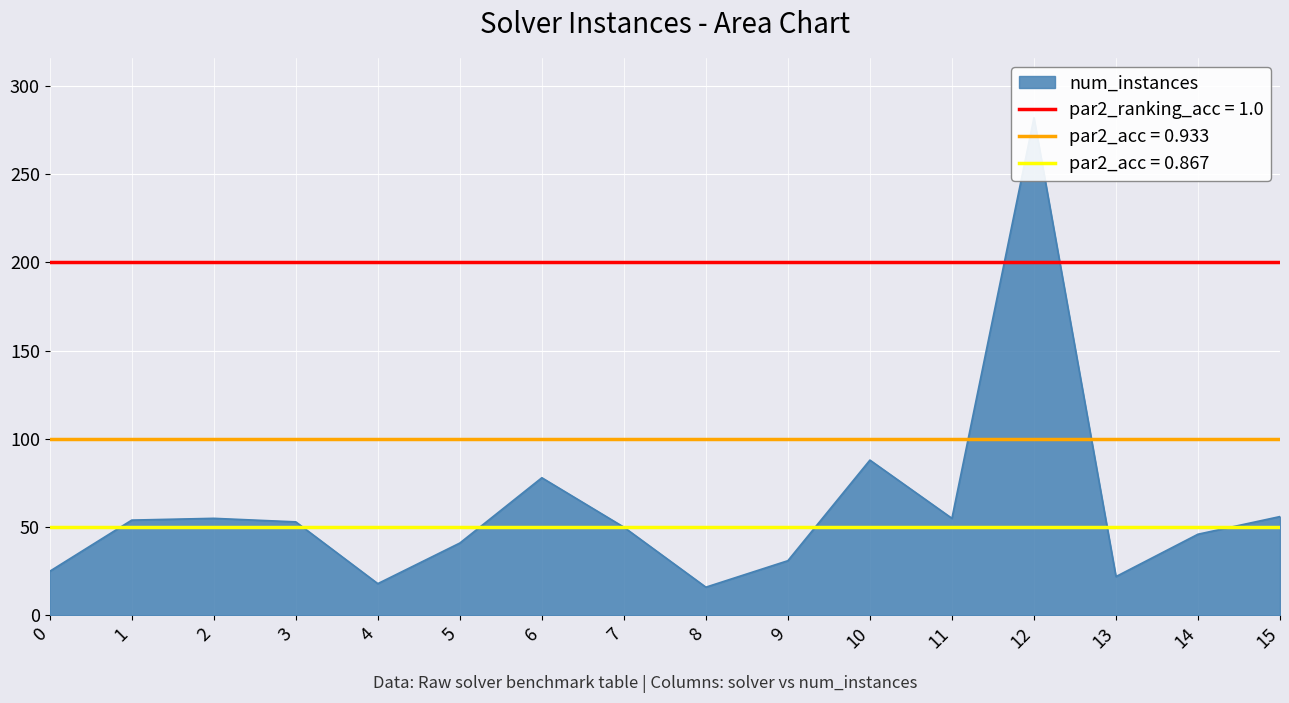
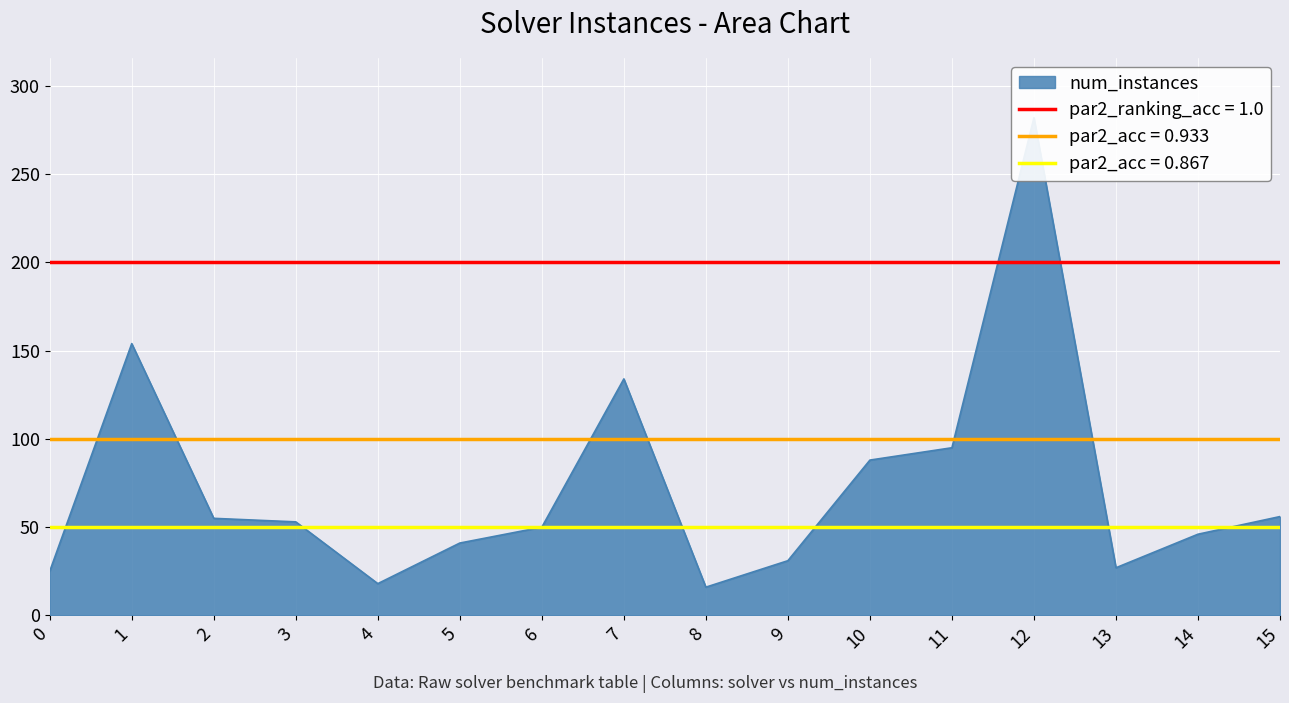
1: 54 -> 154
6: 78 -> 50
7: 50 -> 134
11: 55 -> 95
13: 22 -> 27
